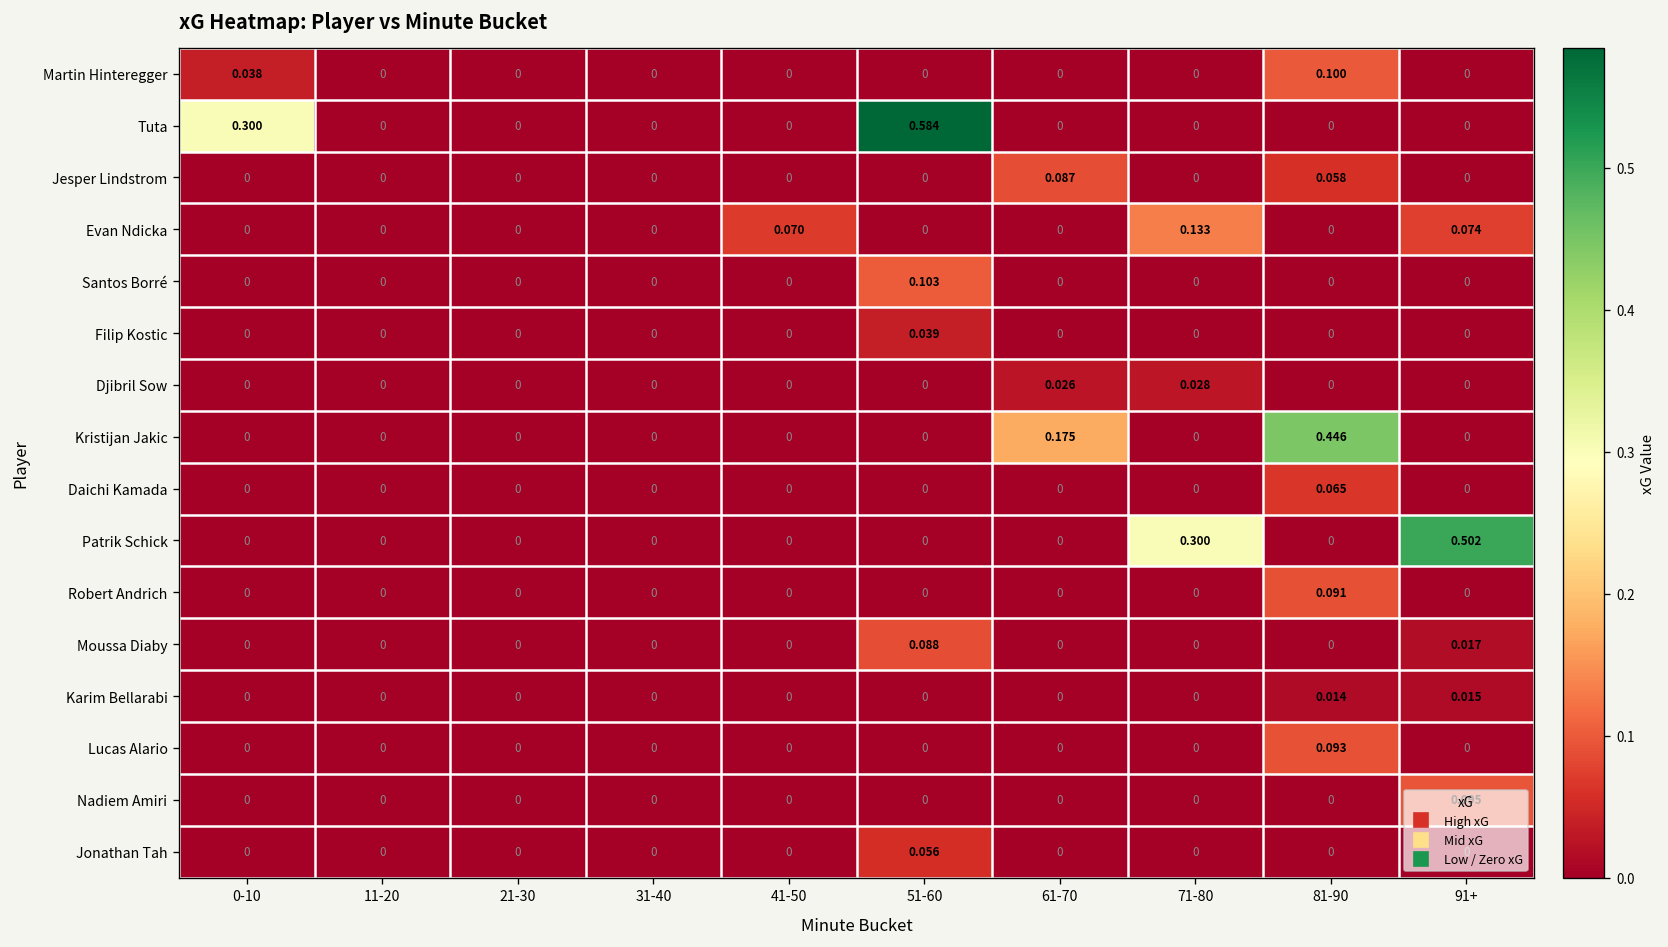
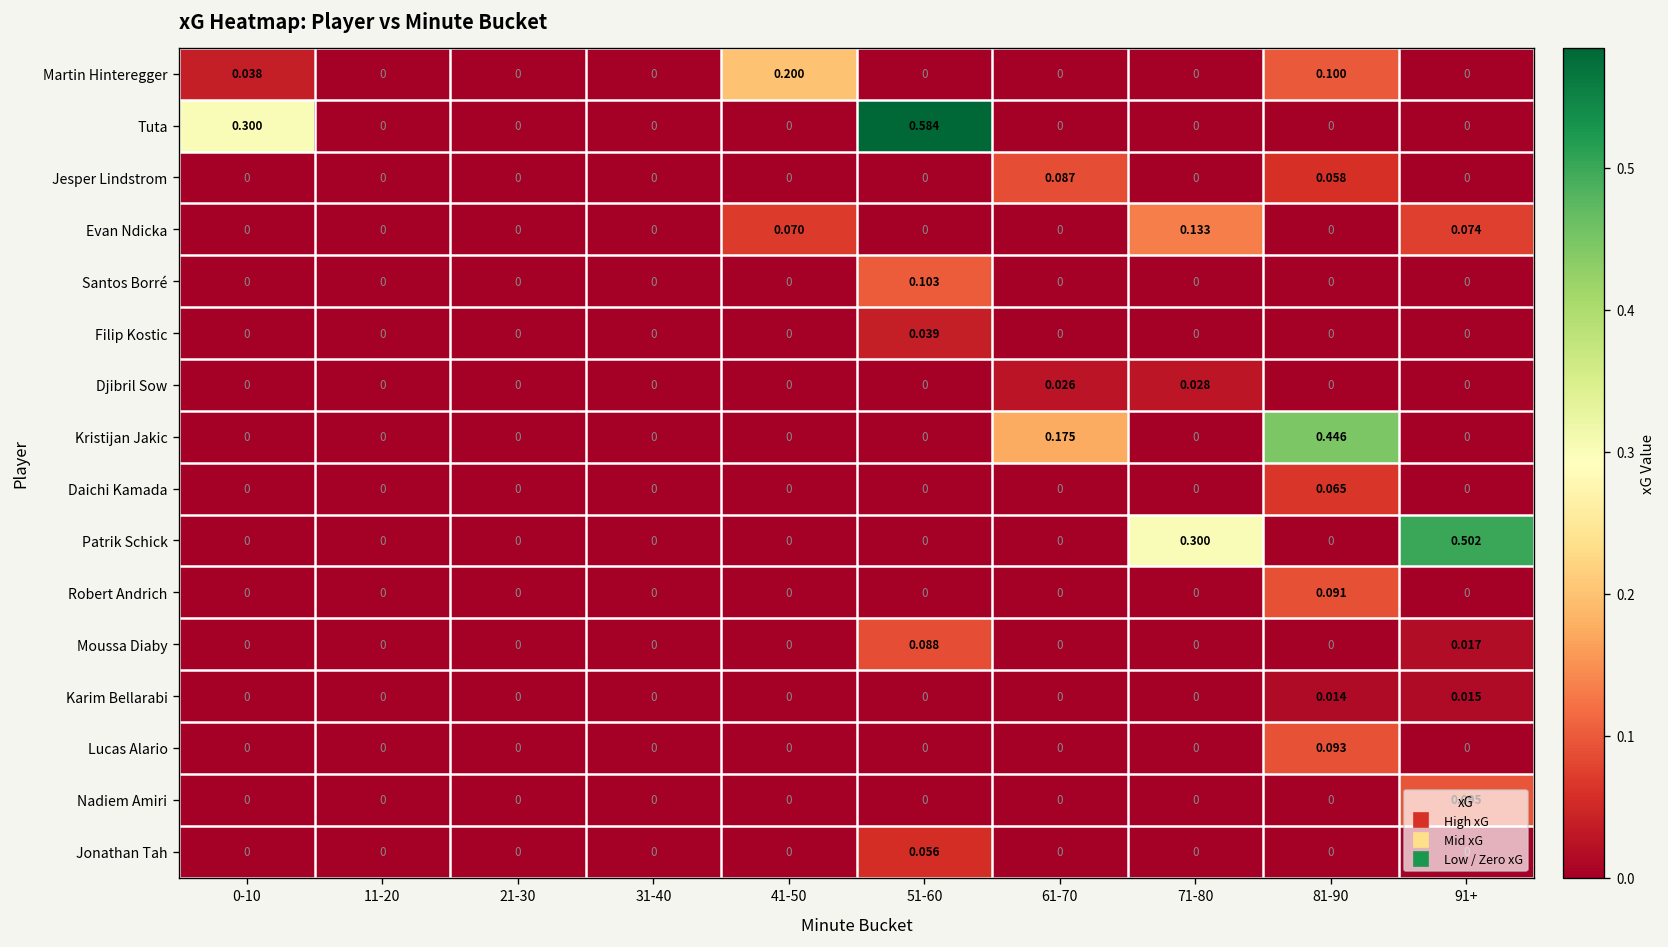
Martin Hinteregger, 41-50: 0 -> 0.200
